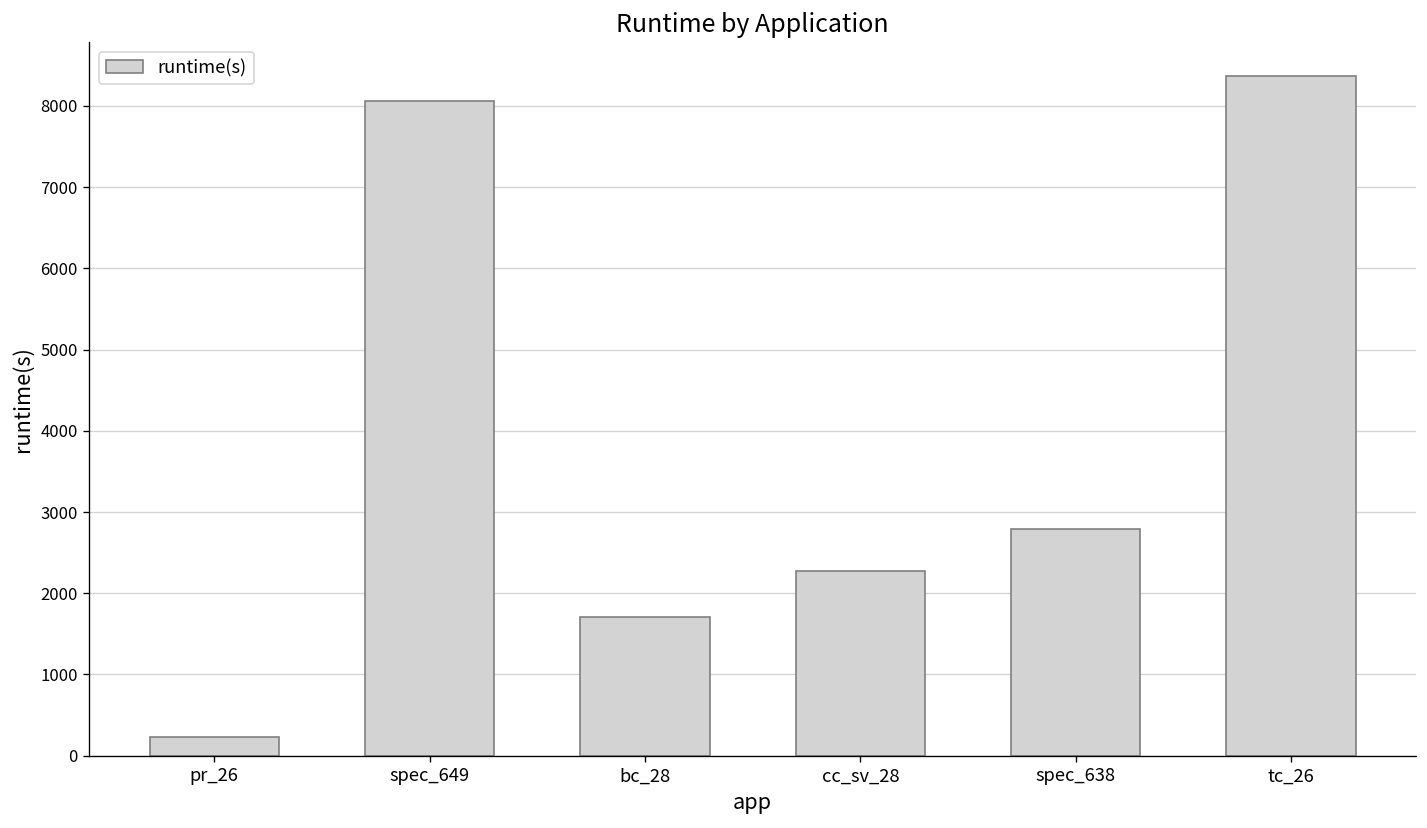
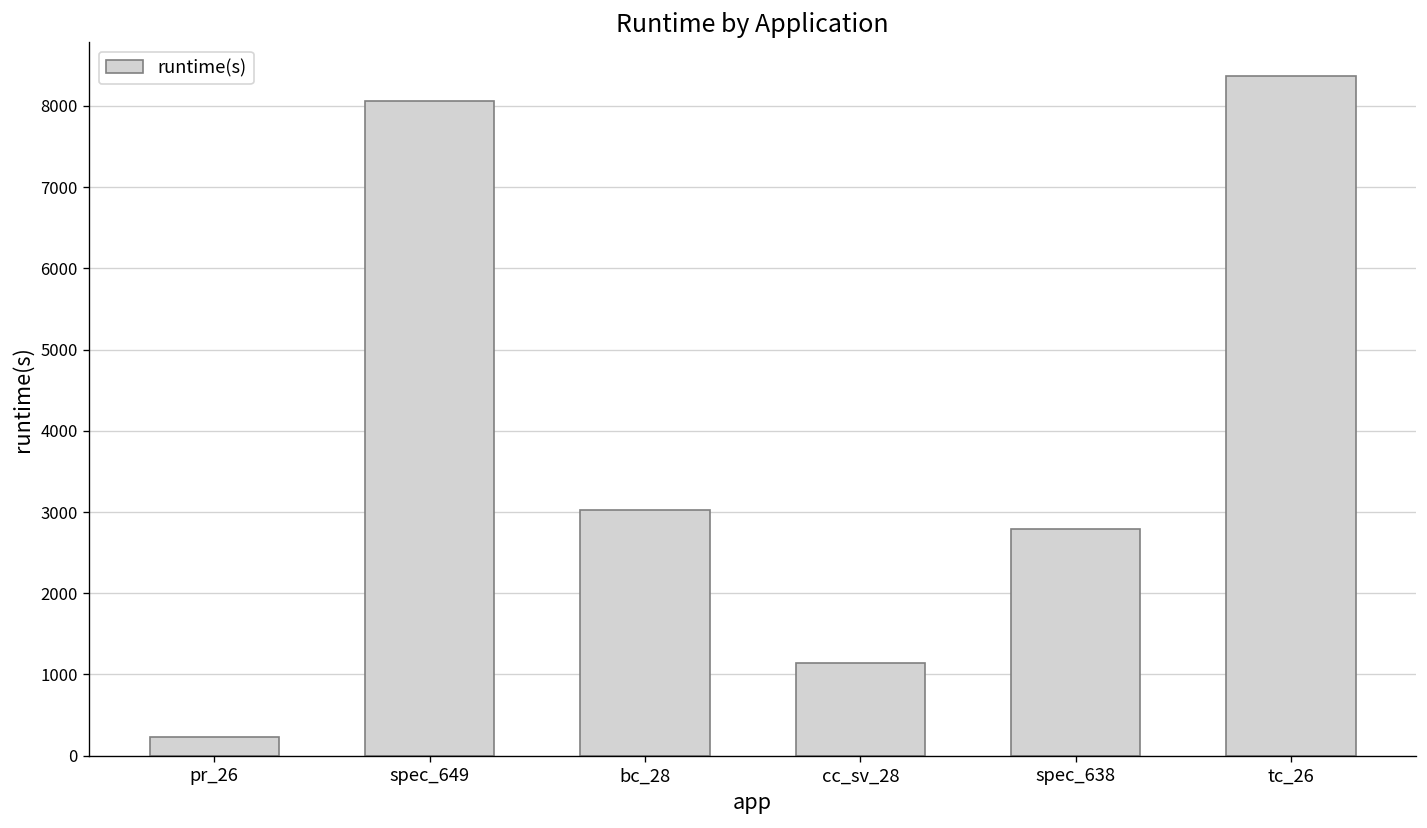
bc_28: 1700 -> 3000
cc_sv_28: 2300 -> 1100
